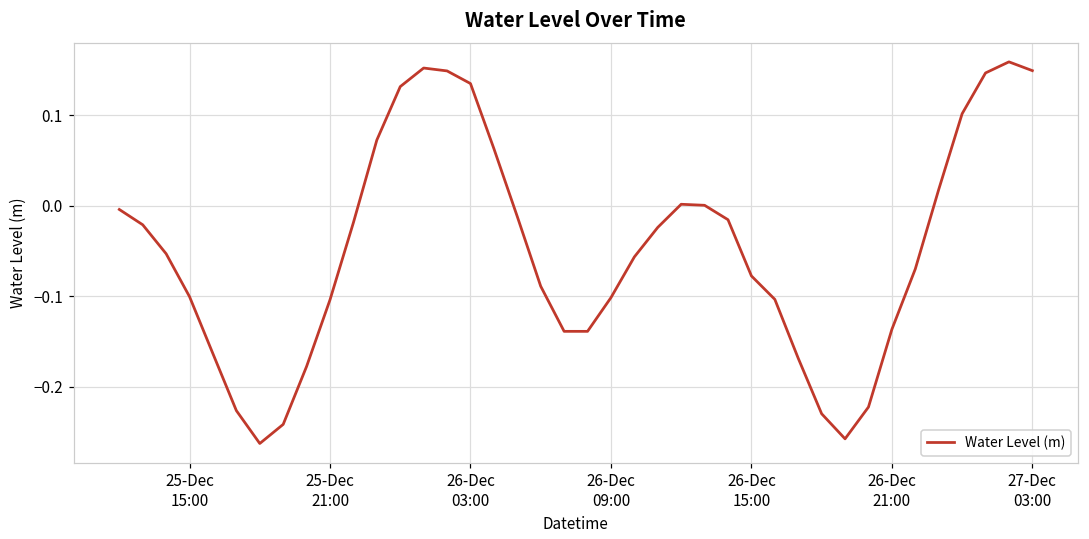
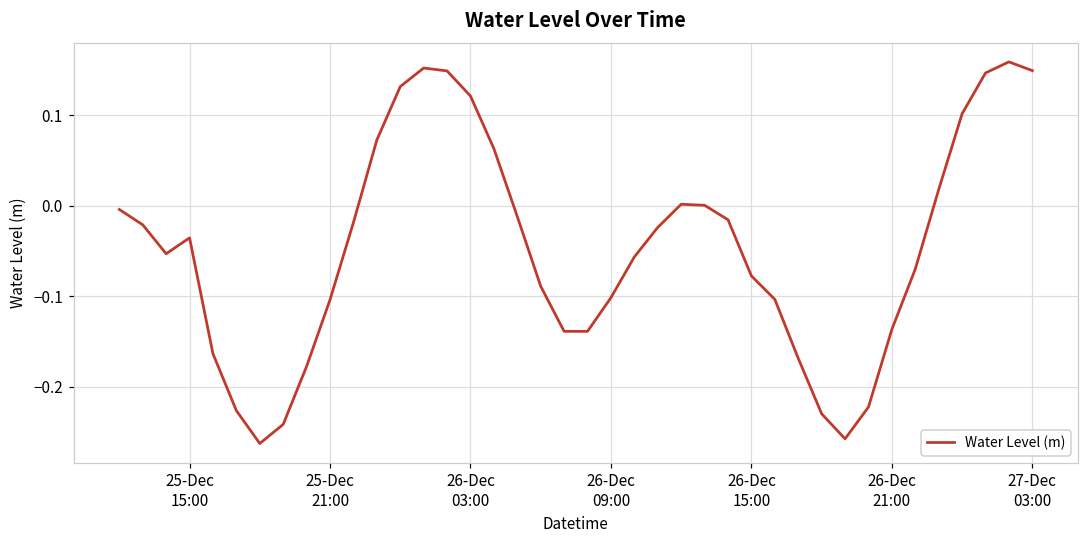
25-Dec 15:00: -0.10 -> -0.04
26-Dec 03:00: 0.14 -> 0.12
